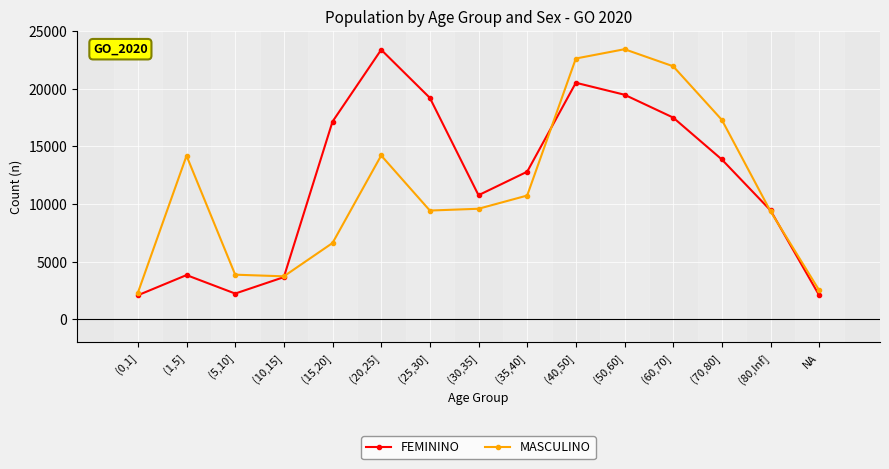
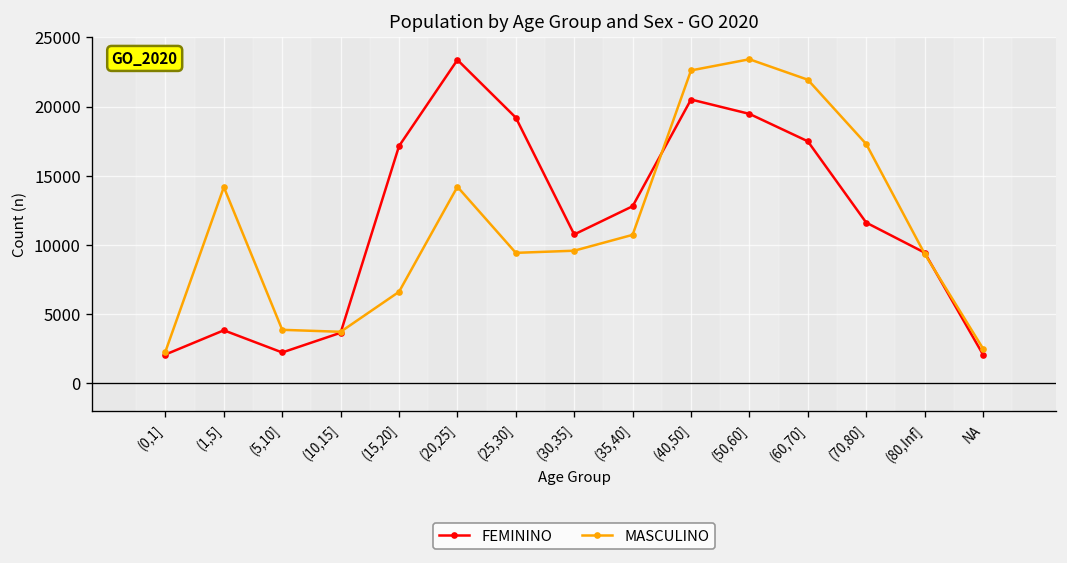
FEMININO, (70,80]: 13900 -> 11600
